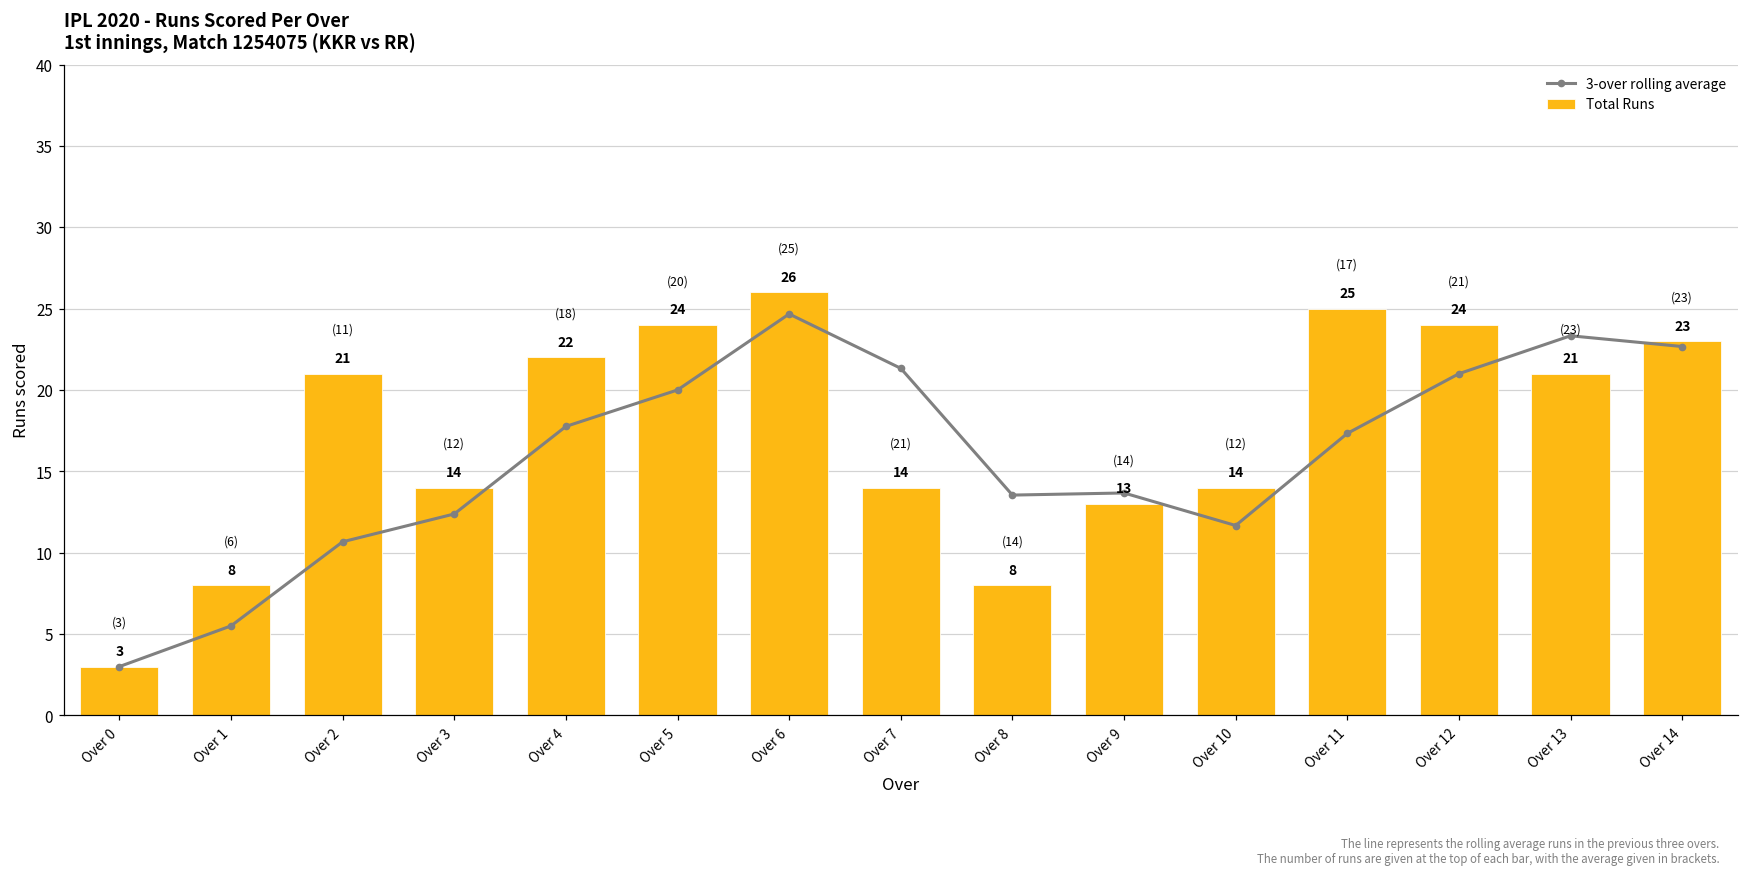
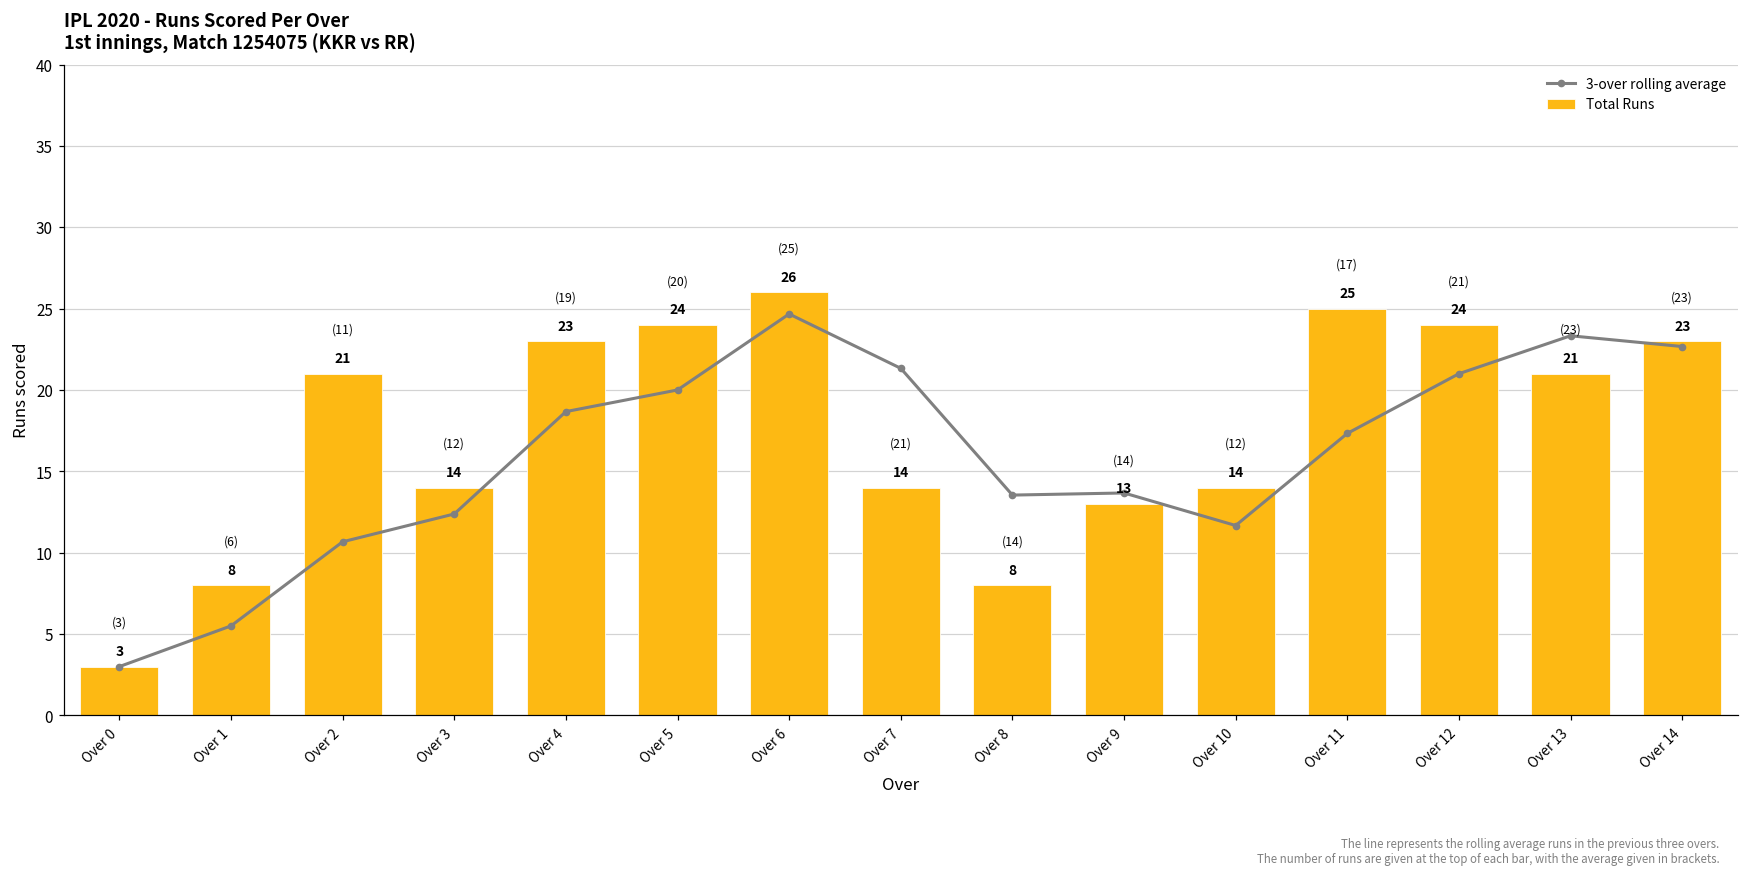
3-over rolling average, Over 4: (18) -> (19)
Total Runs, Over 4: 22 -> 23
